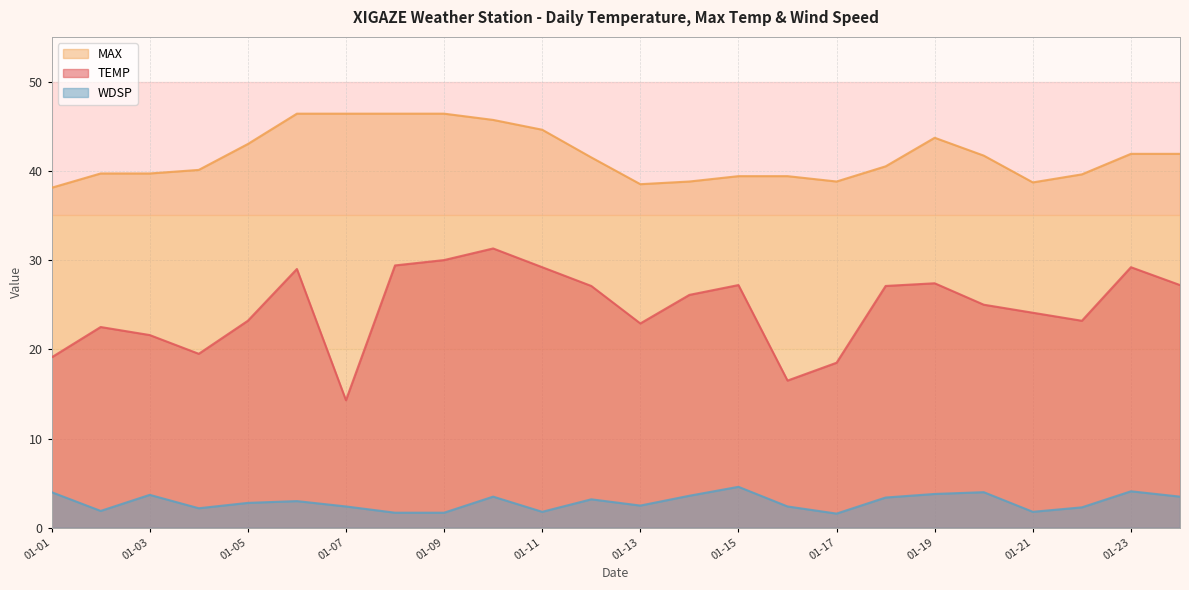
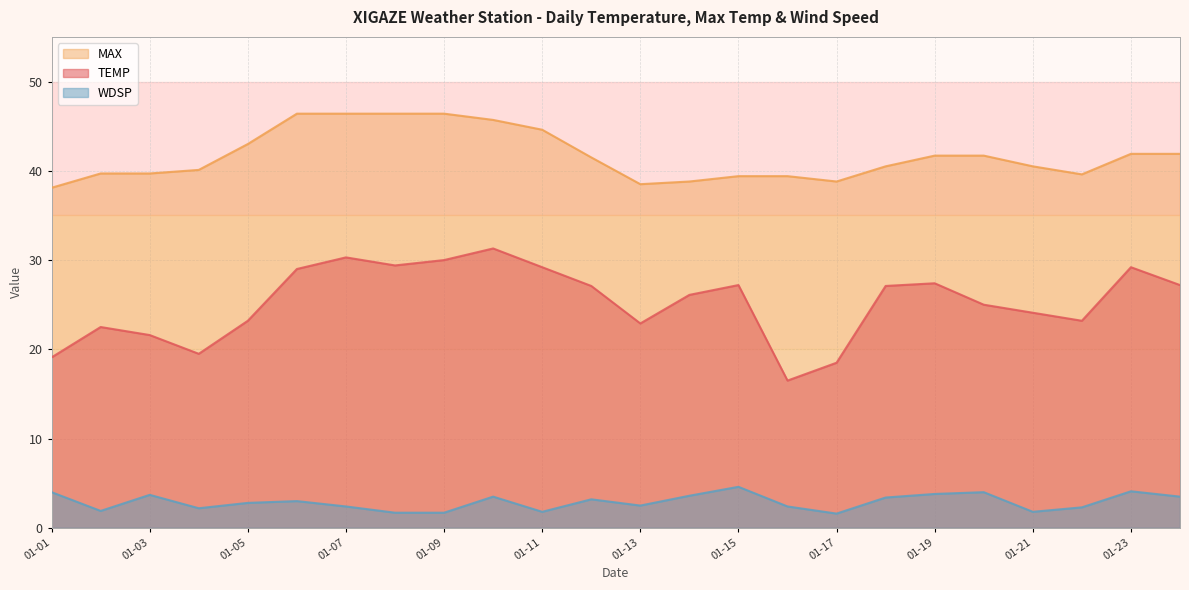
TEMP, 01-07: 14 -> 30
MAX, 01-19: 44 -> 42
MAX, 01-21: 39 -> 41
